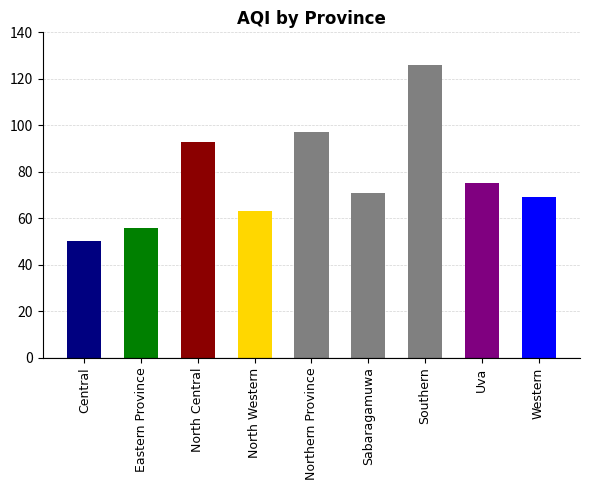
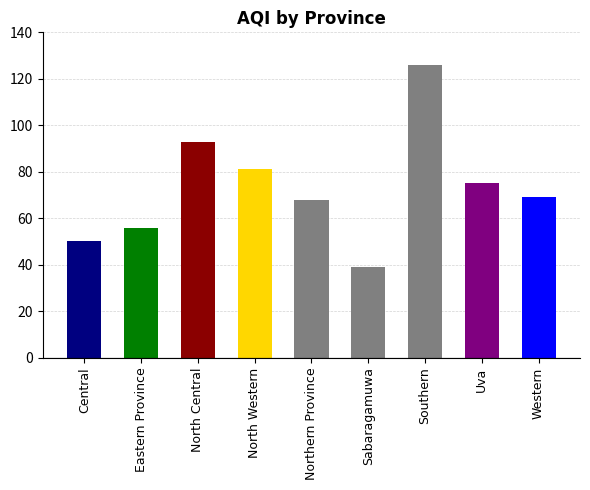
North Western: 63 -> 81
Northern Province: 97 -> 68
Sabaragamuwa: 71 -> 39
